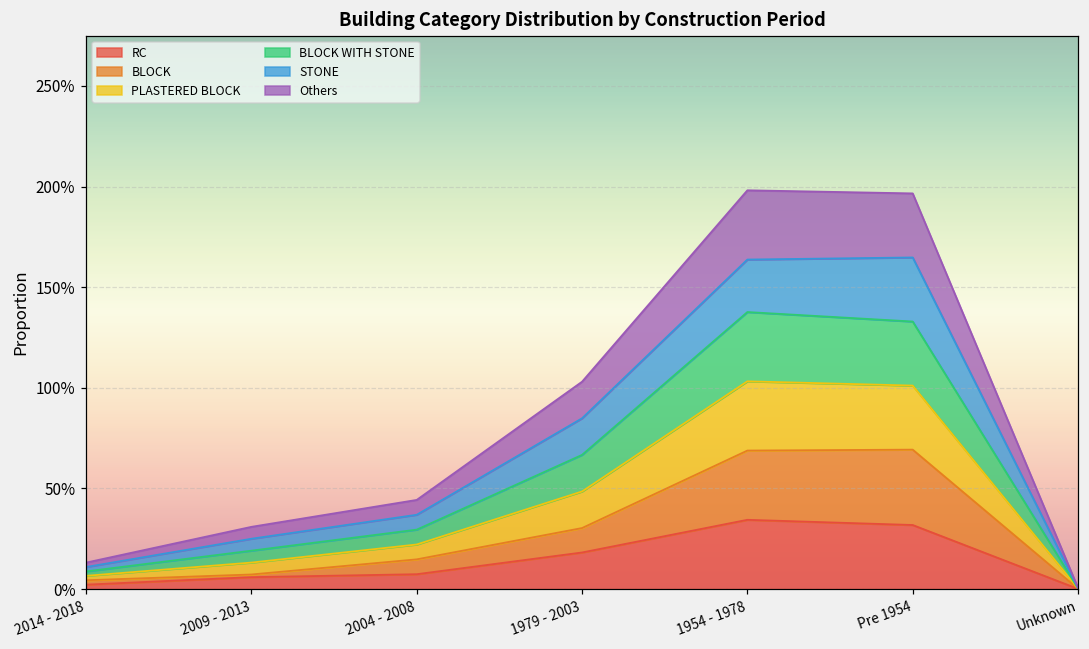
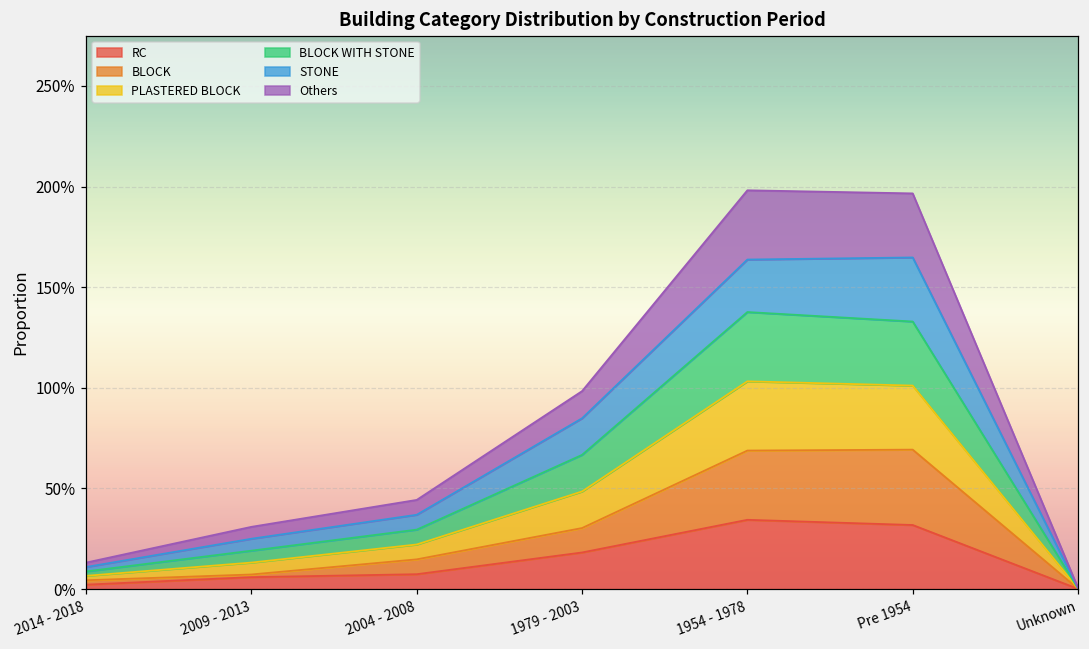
Others, 1979 - 2003: 18% -> 13%
